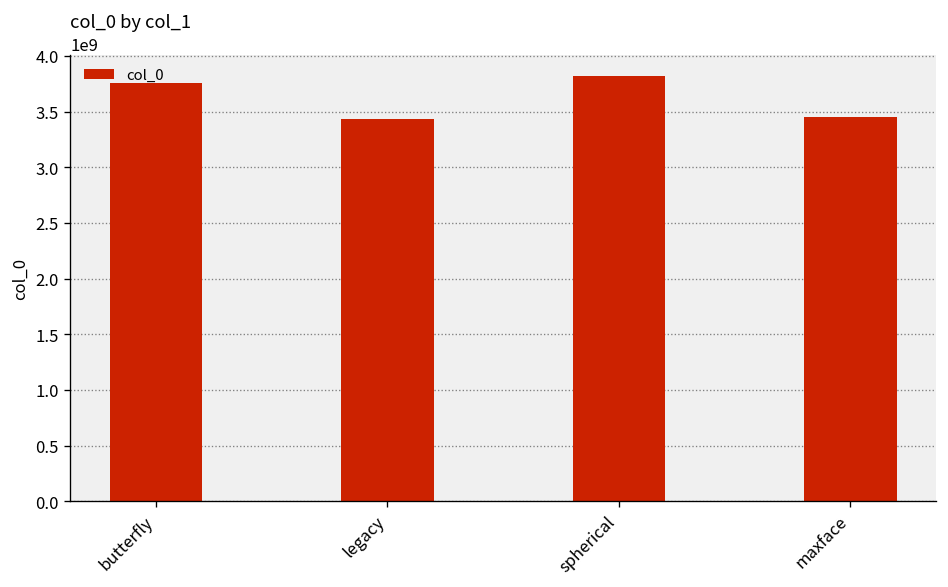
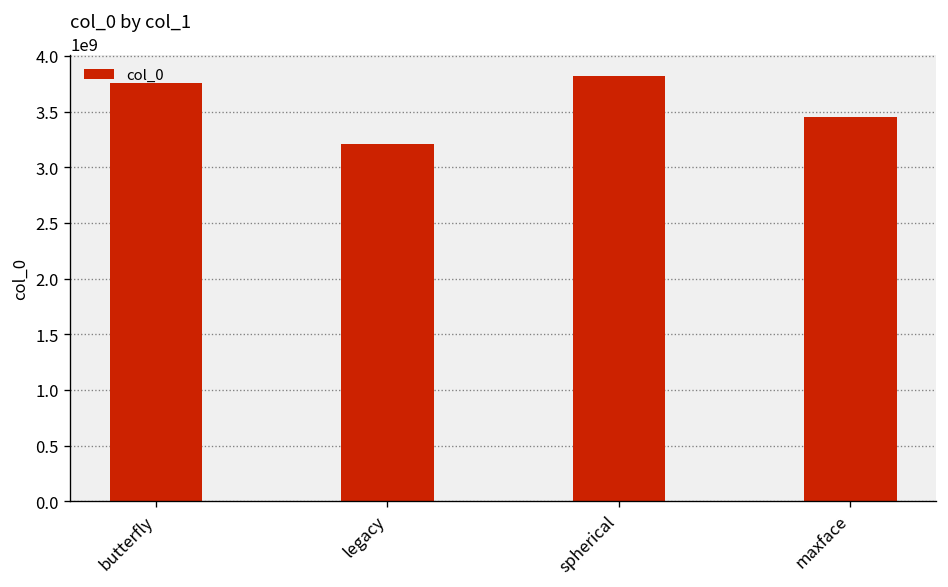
legacy: 3400000000 -> 3200000000
